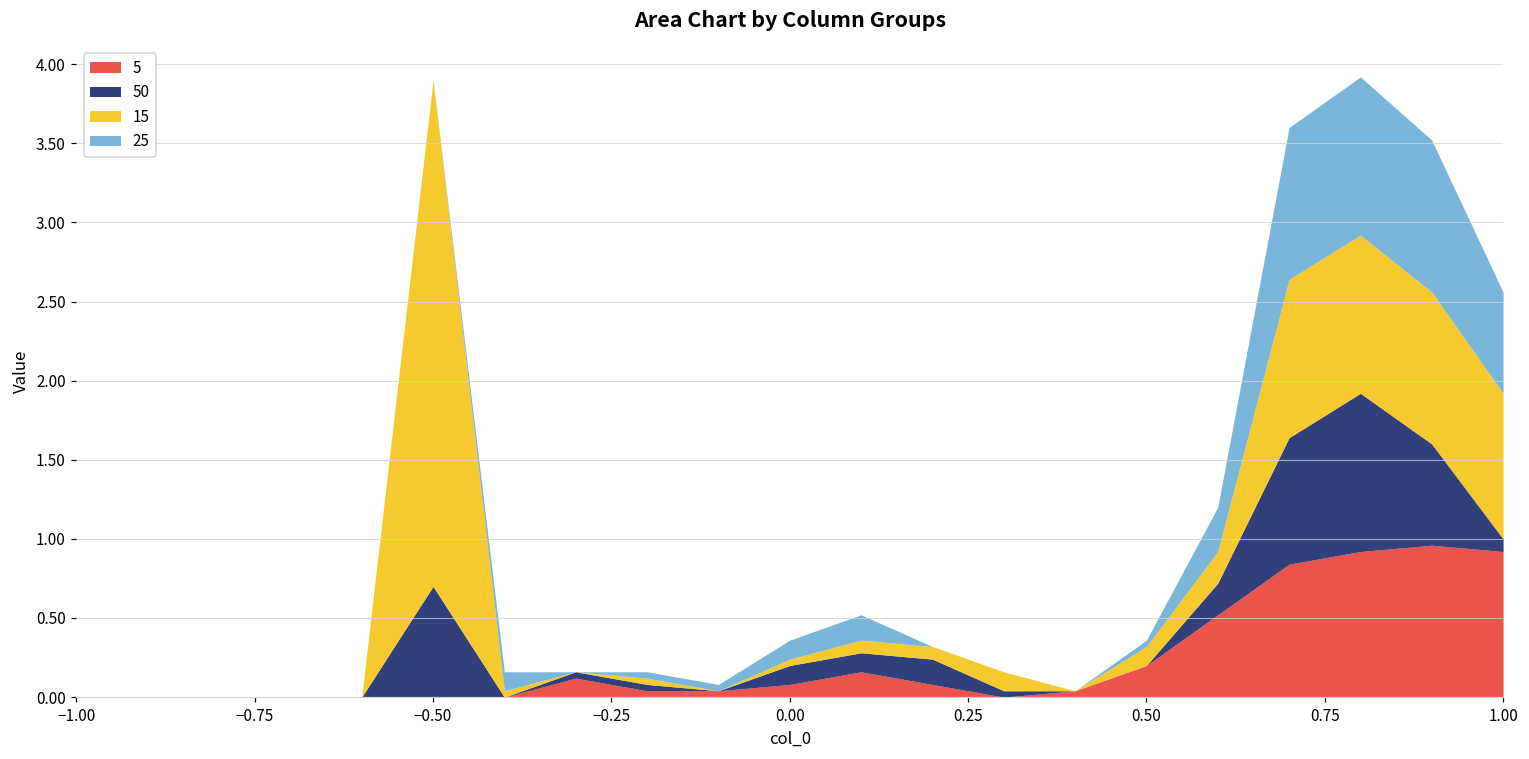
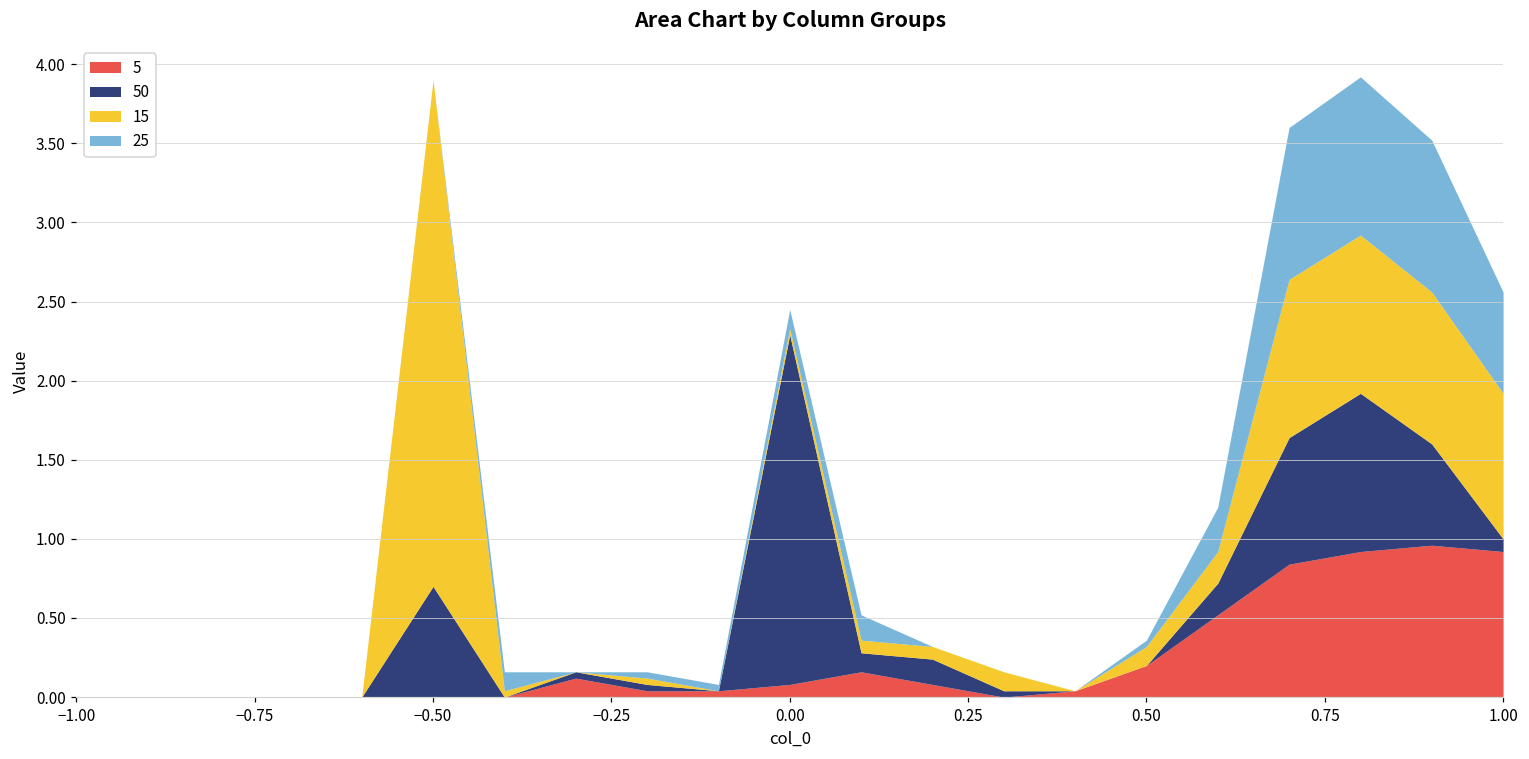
50, 0.00: 0.12 -> 2.21
